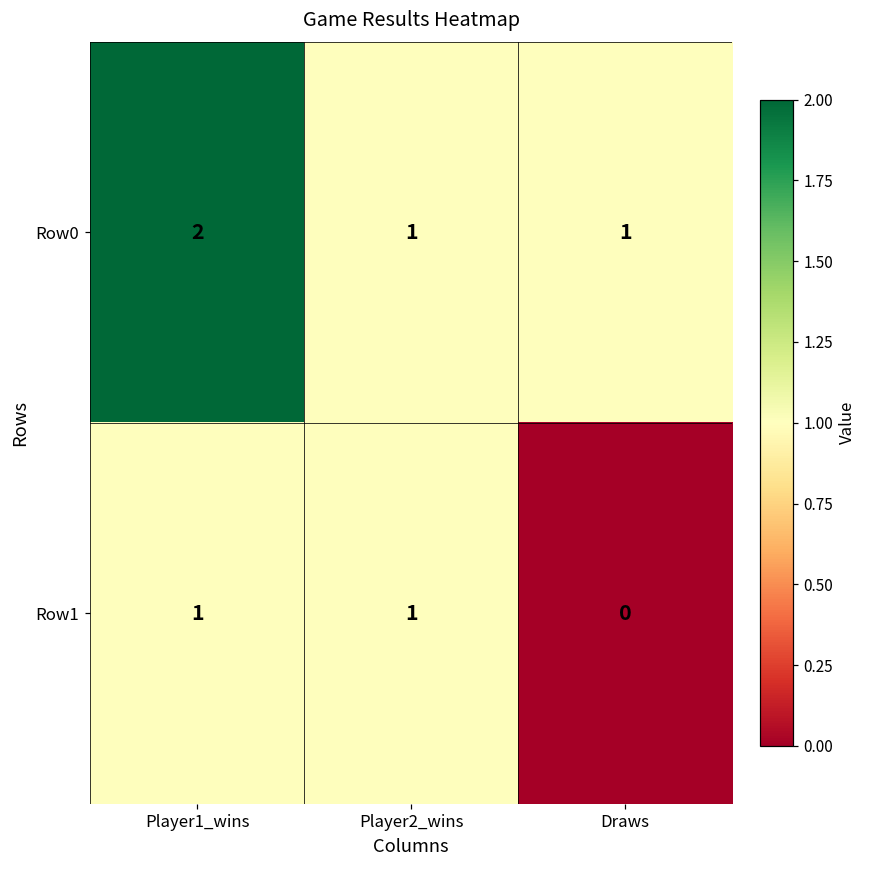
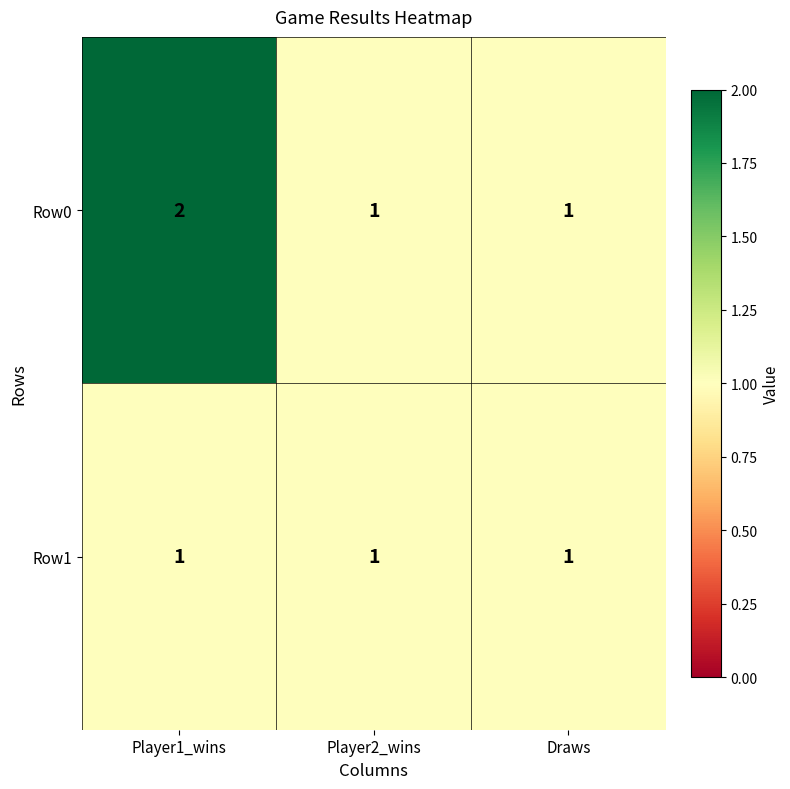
Row1, Draws: 0 -> 1
